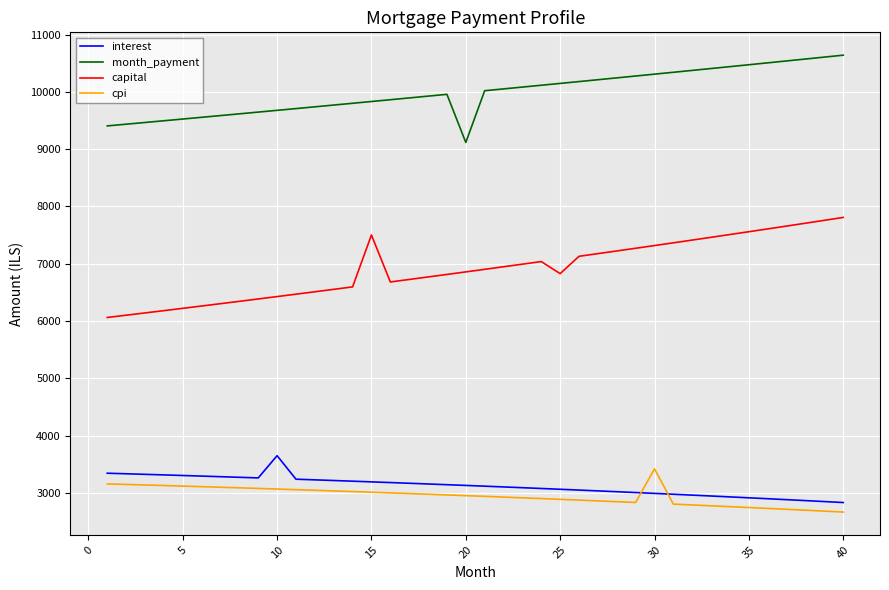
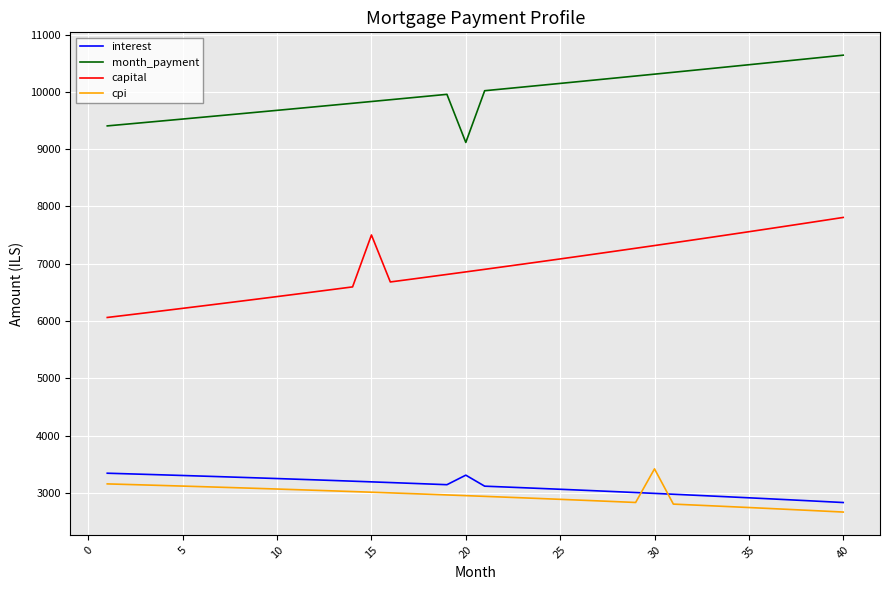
interest, 10: 3600 -> 3300
interest, 20: 3100 -> 3300
capital, 25: 6800 -> 7100
